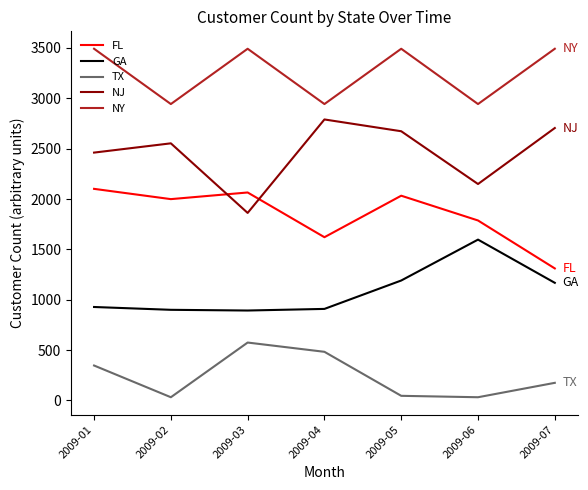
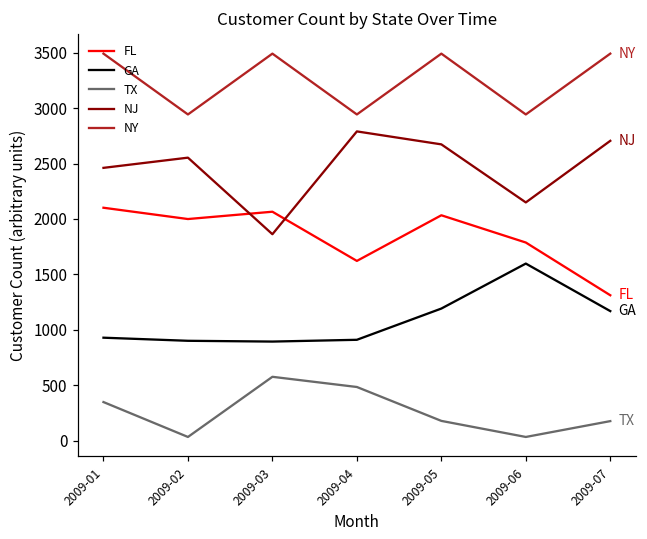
TX, 2009-05: 50 -> 180
